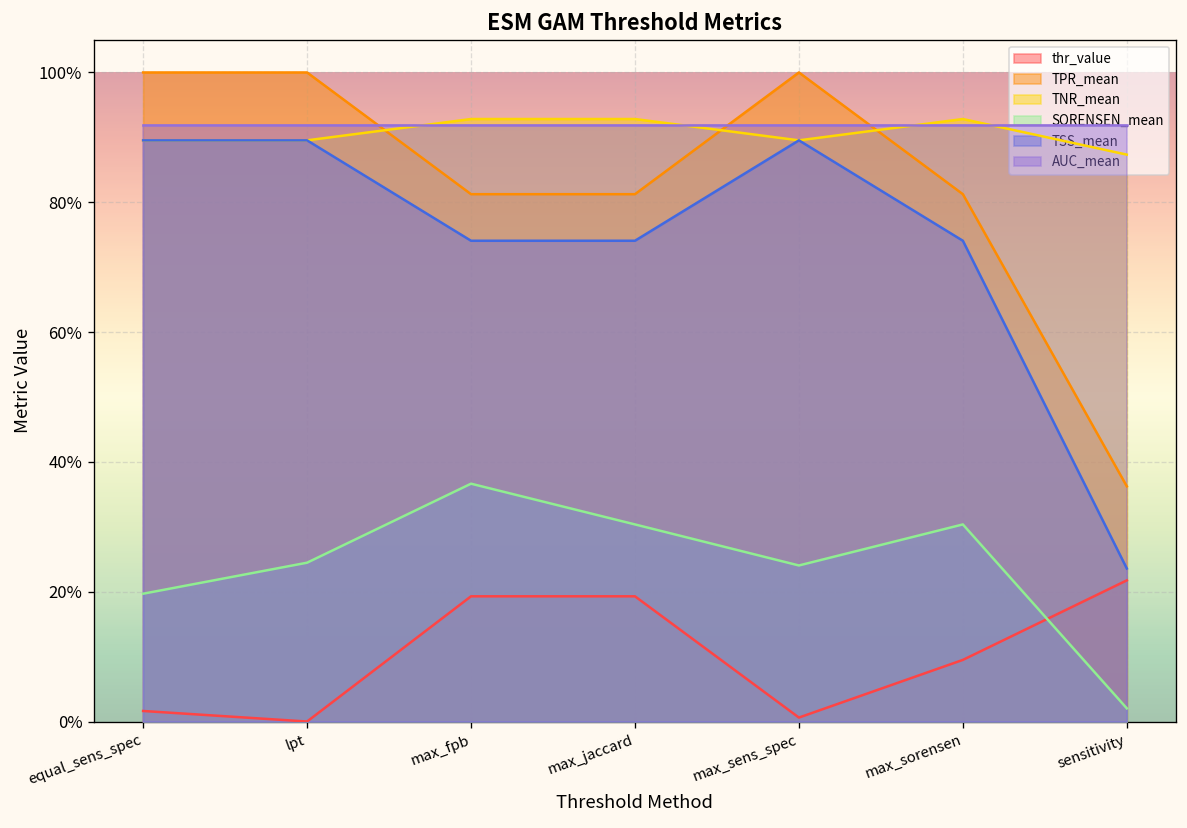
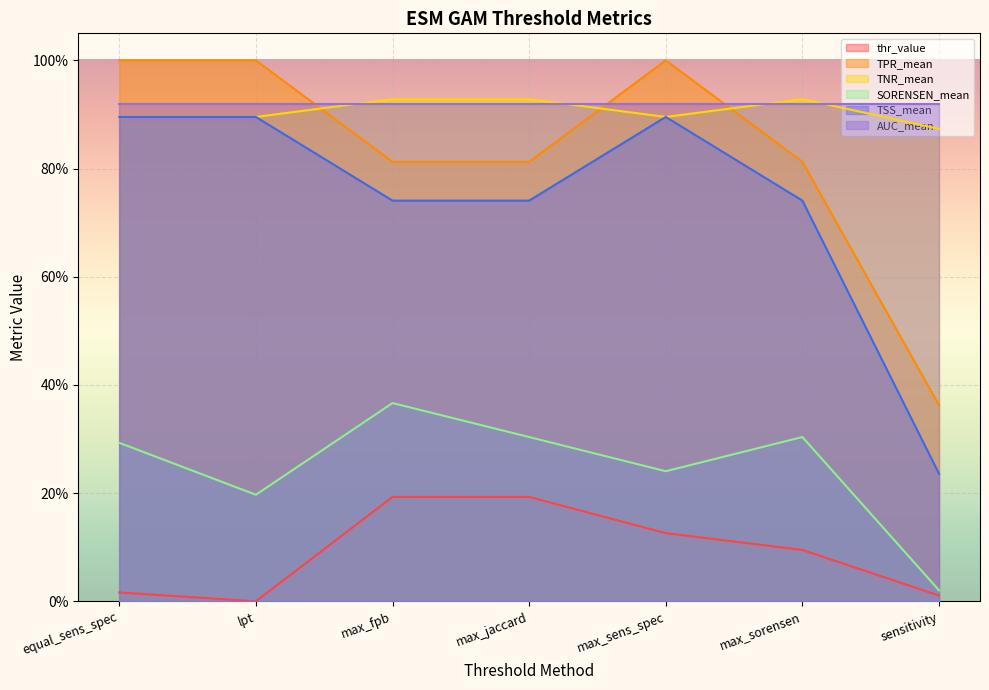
SORENSEN_mean, equal_sens_spec: 20% -> 29%
SORENSEN_mean, lpt: 24% -> 20%
thr_value, max_sens_spec: 1% -> 13%
thr_value, sensitivity: 22% -> 1%
